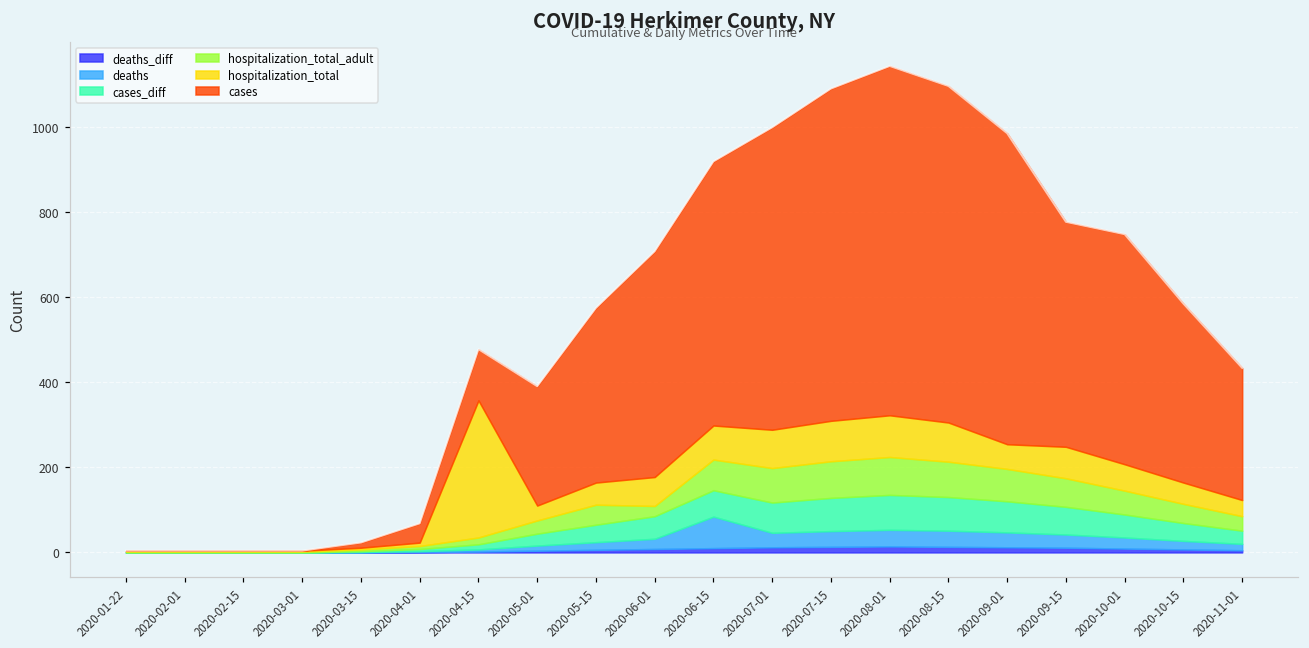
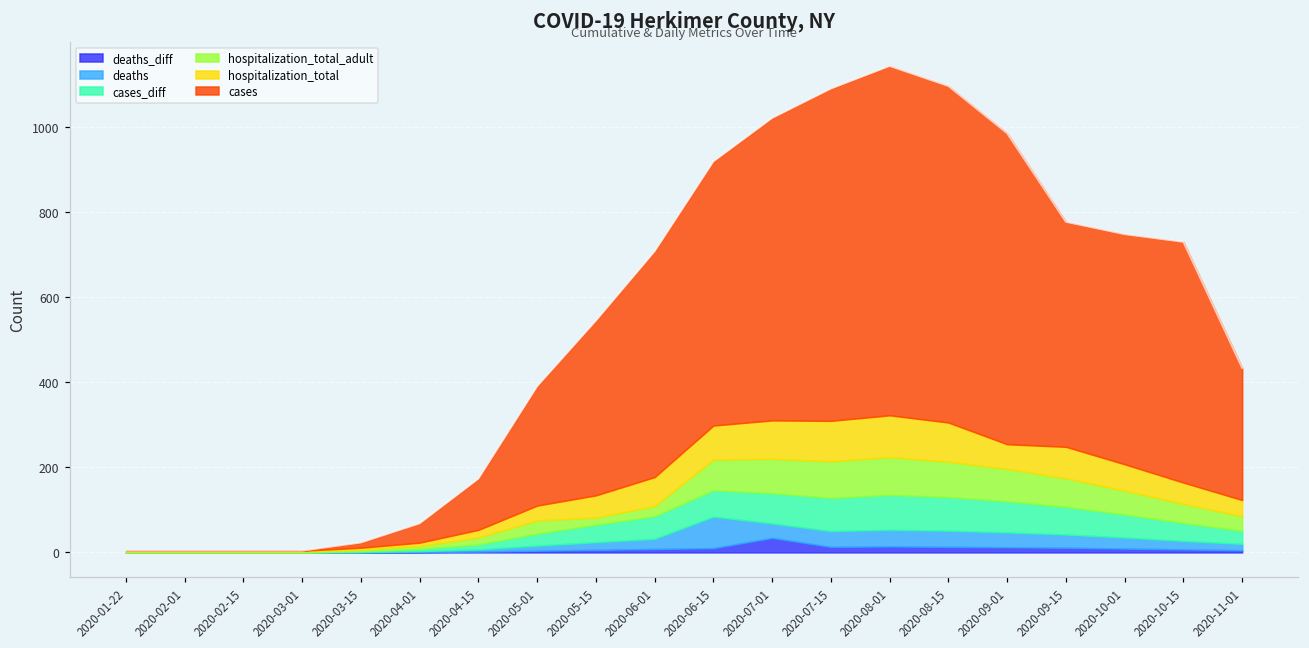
hospitalization_total, 2020-04-15: 320 -> 20
hospitalization_total_adult, 2020-05-15: 50 -> 20
deaths_diff, 2020-07-01: 10 -> 30
cases, 2020-10-15: 420 -> 570
